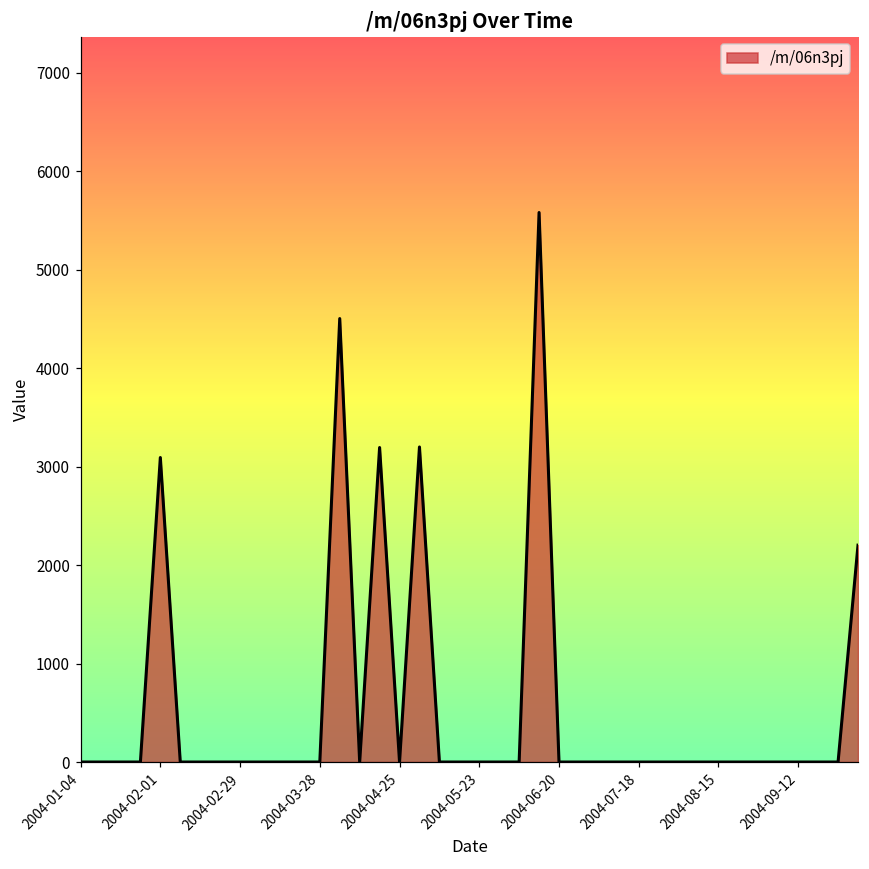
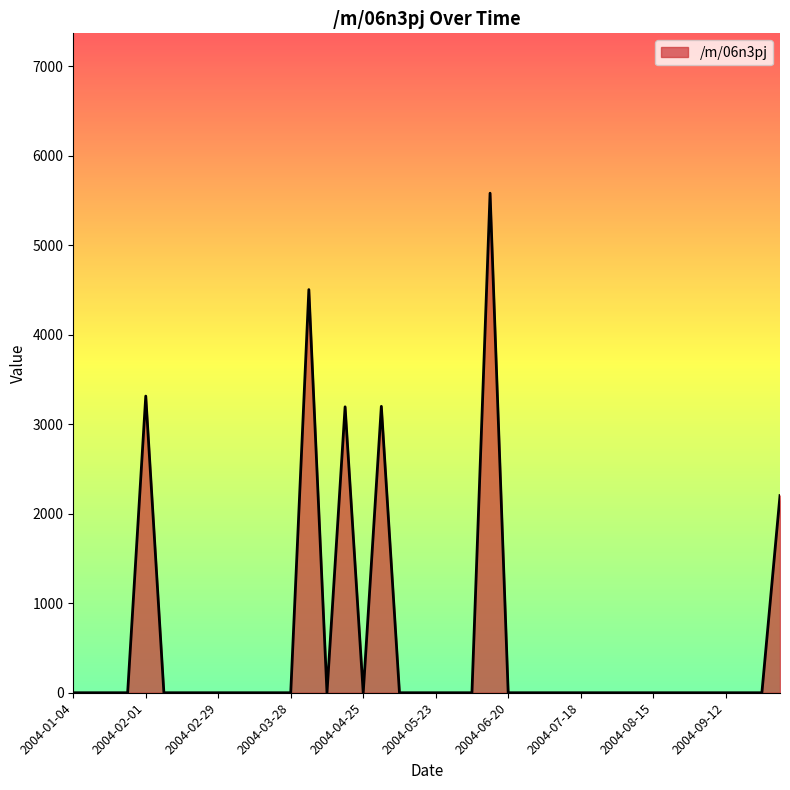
2004-02-01: 3100 -> 3300
